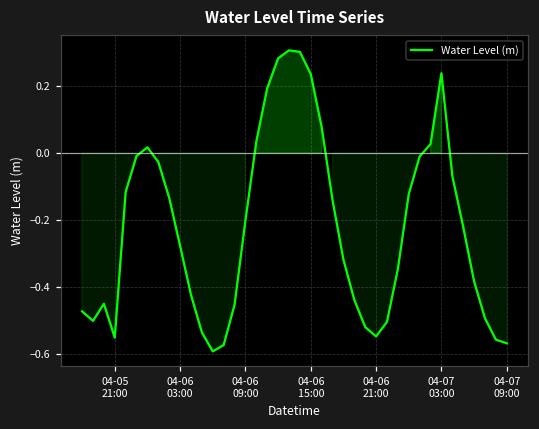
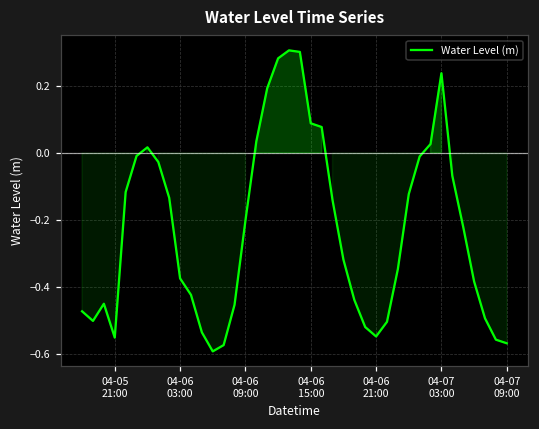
04-06 03:00: -0.28 -> -0.37
04-06 15:00: 0.24 -> 0.09
